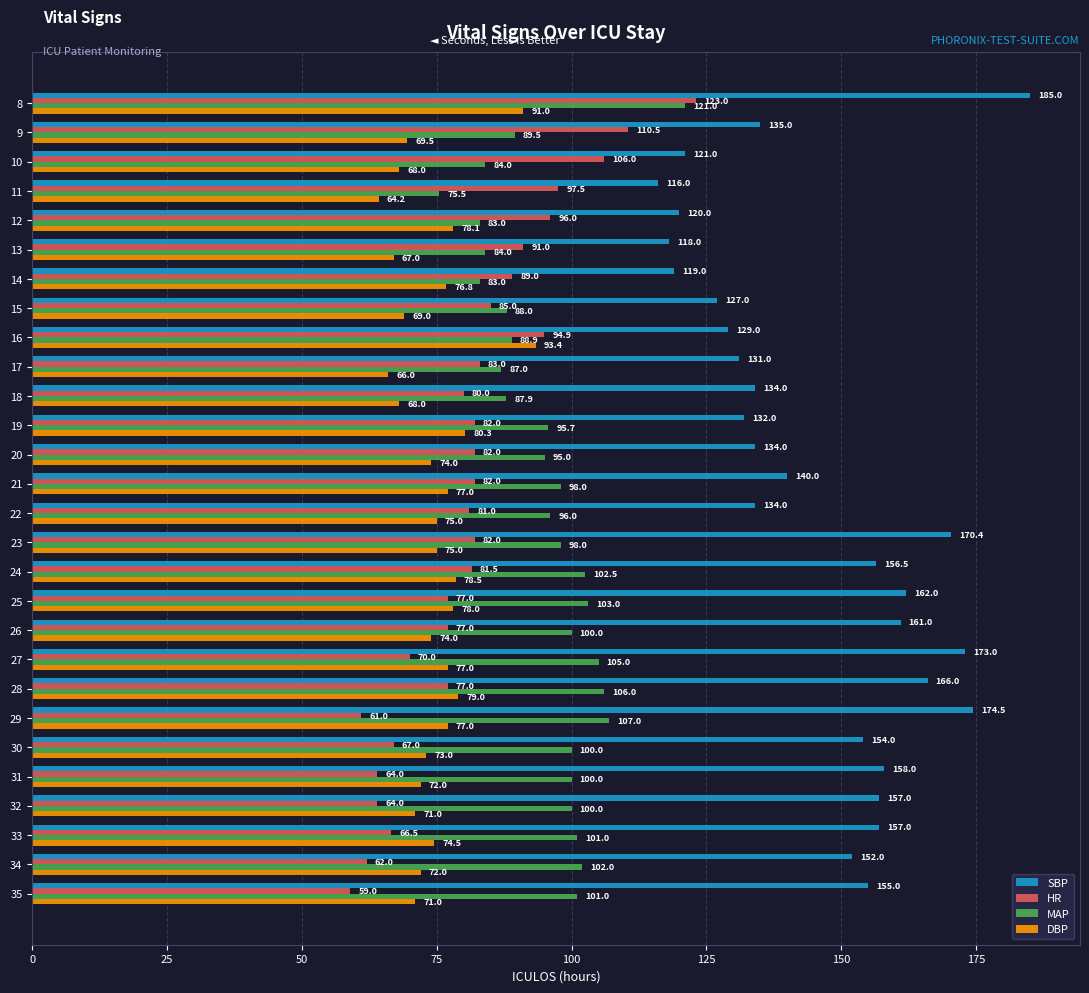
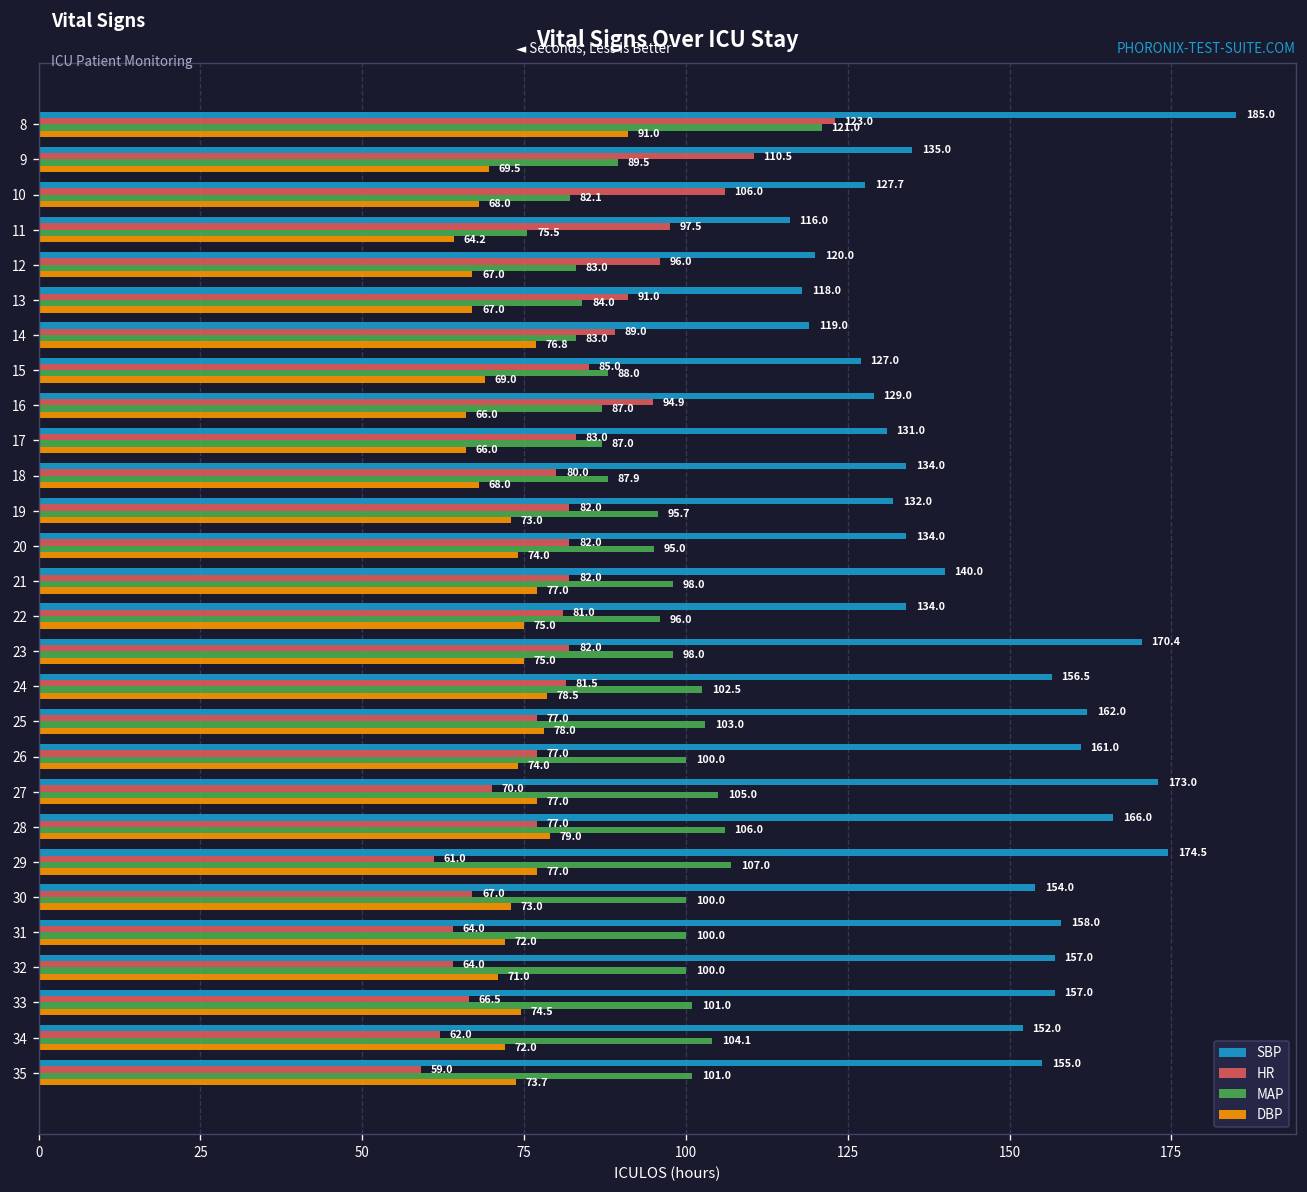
SBP, 10: 121.0 -> 127.7
MAP, 10: 84.0 -> 82.1
DBP, 12: 78.1 -> 67.0
MAP, 16: 88.9 -> 87.0
DBP, 16: 93.4 -> 66.0
DBP, 19: 80.3 -> 73.0
MAP, 34: 102.0 -> 104.1
DBP, 35: 71.0 -> 73.7
